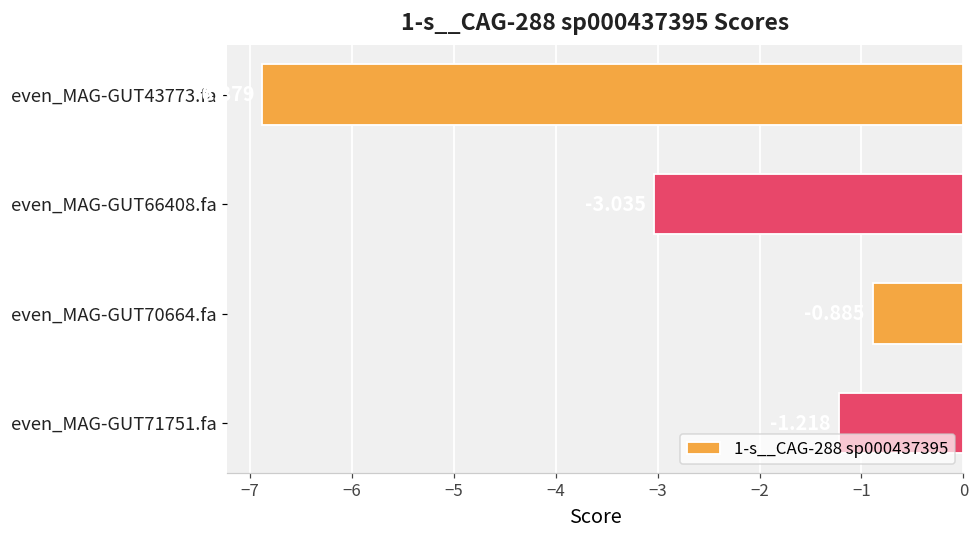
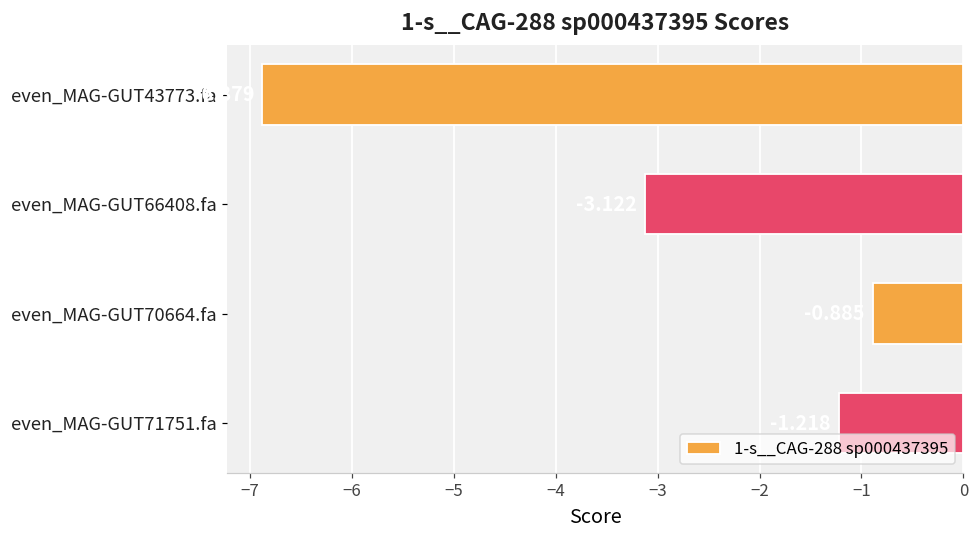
even_MAG-GUT66408.fa: -3.0 -> -3.1
